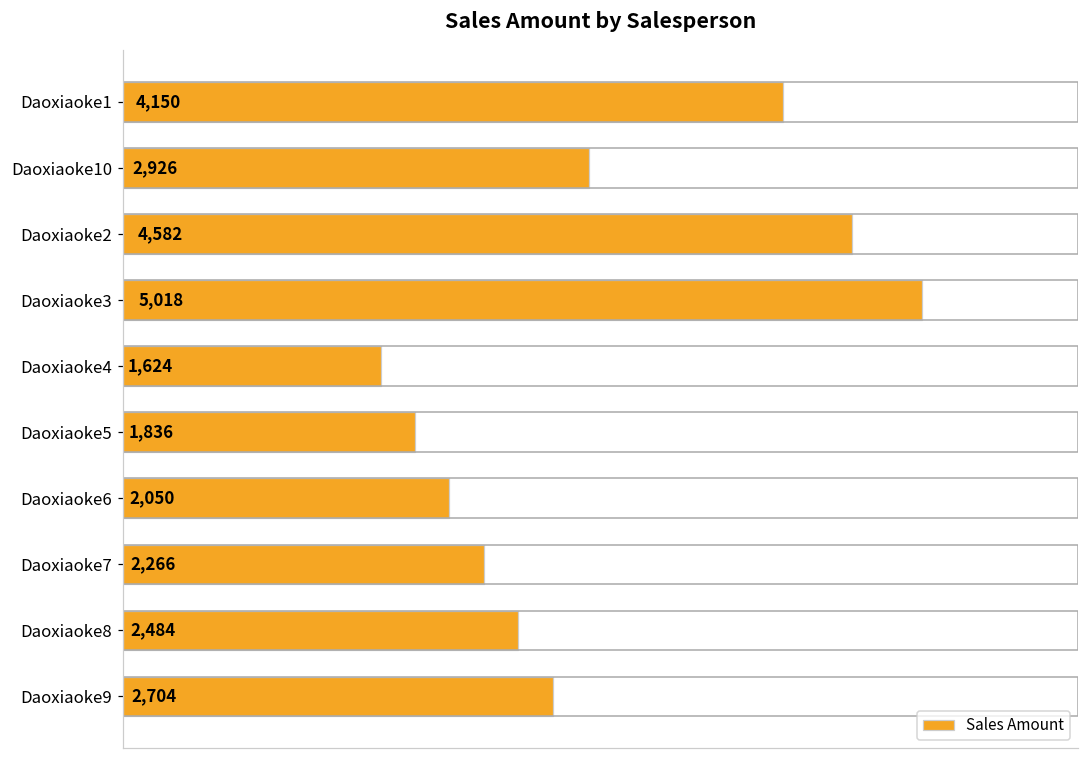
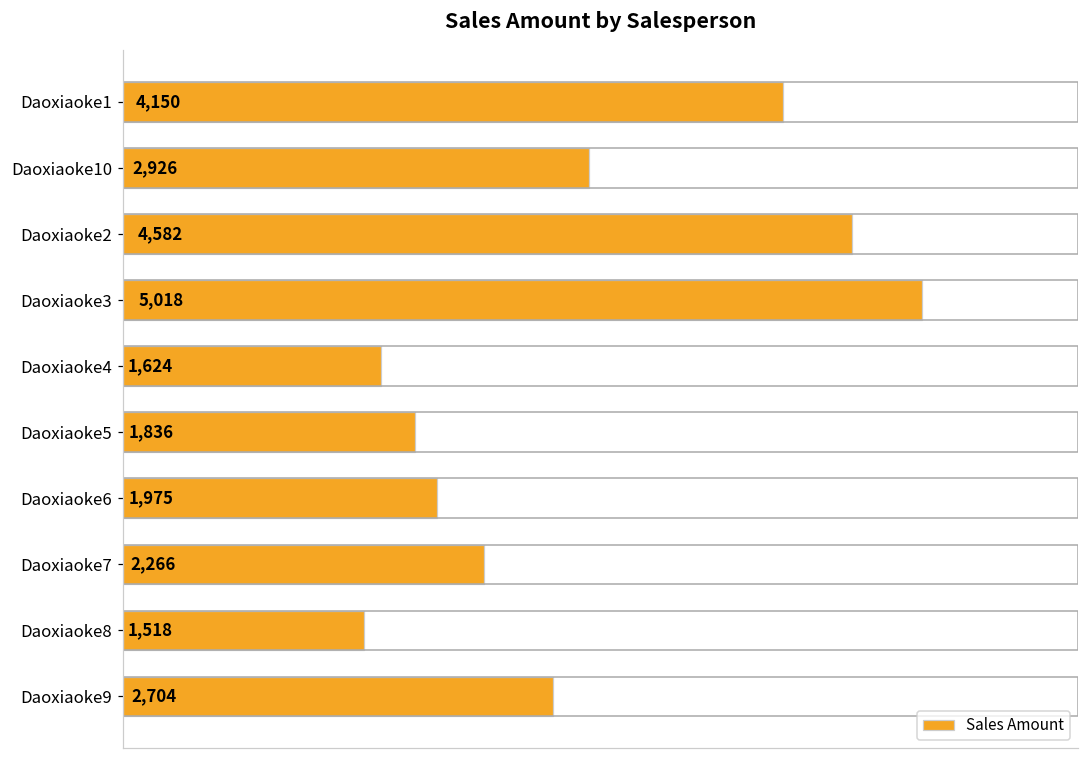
Daoxiaoke6: 2,050 -> 1,975
Daoxiaoke8: 2,484 -> 1,518
